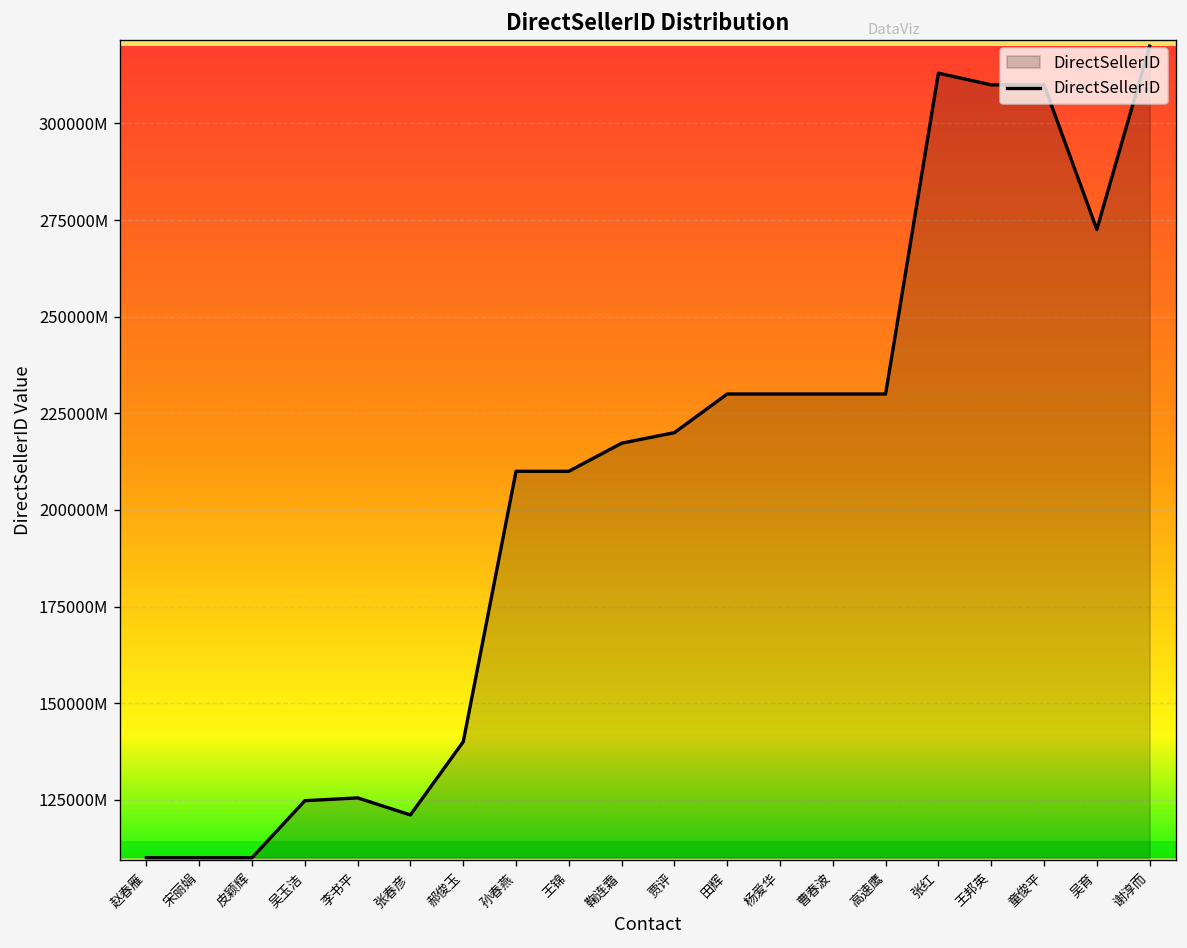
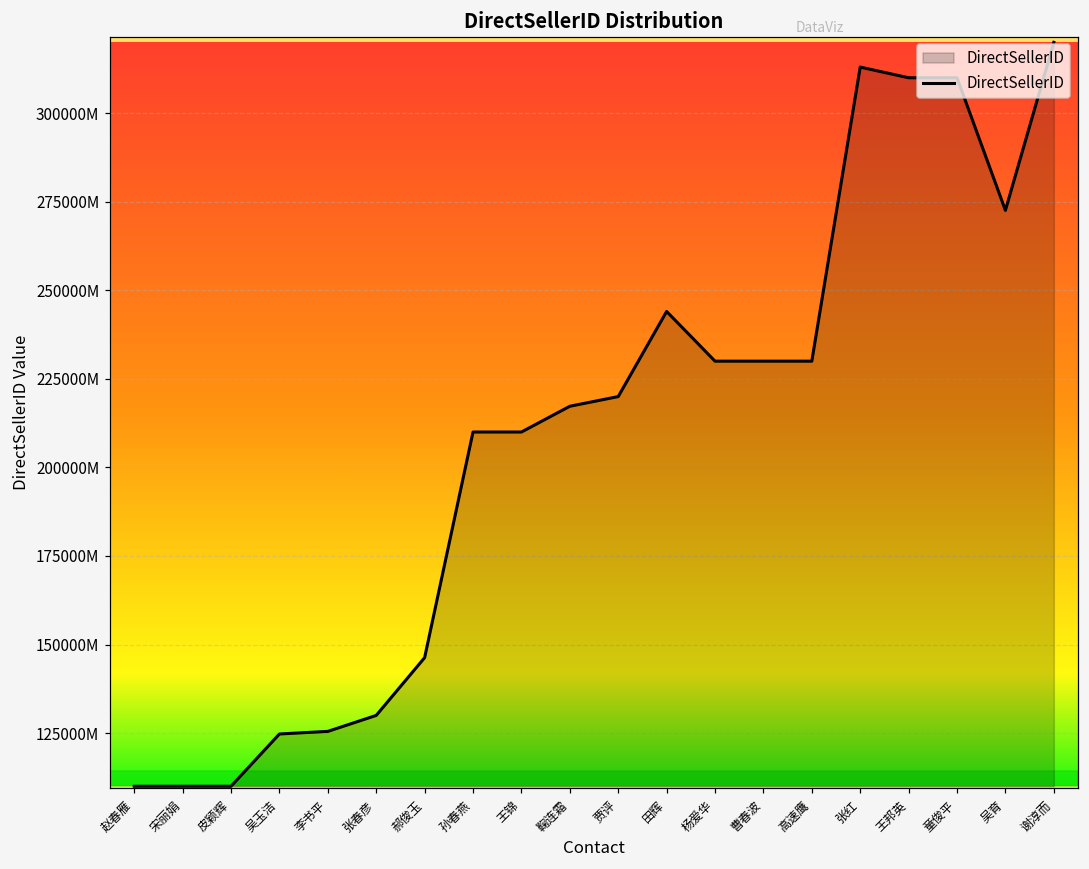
张春彦: 121000000000 -> 130000000000
郝俊玉: 140000000000 -> 146000000000
田辉: 230000000000 -> 244000000000
